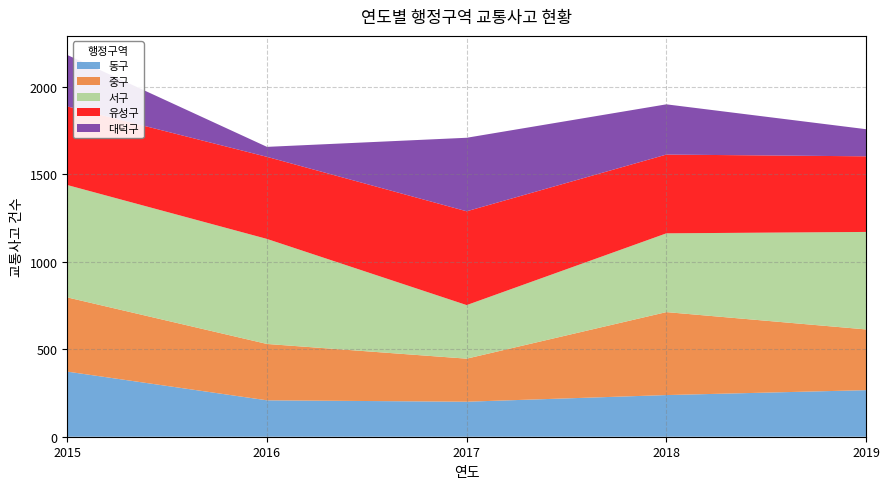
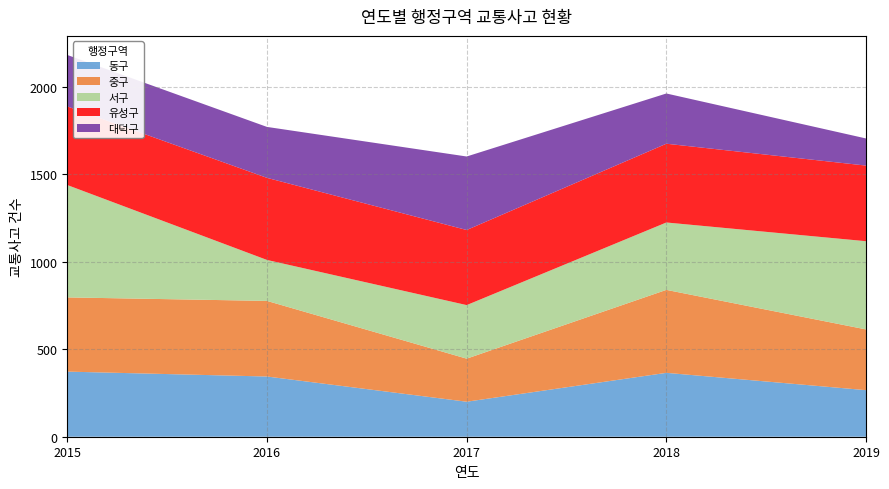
동구, 2016: 210 -> 340
중구, 2016: 320 -> 430
서구, 2016: 600 -> 230
대덕구, 2016: 60 -> 290
유성구, 2017: 540 -> 430
동구, 2018: 240 -> 370
서구, 2018: 450 -> 390
서구, 2019: 560 -> 500
